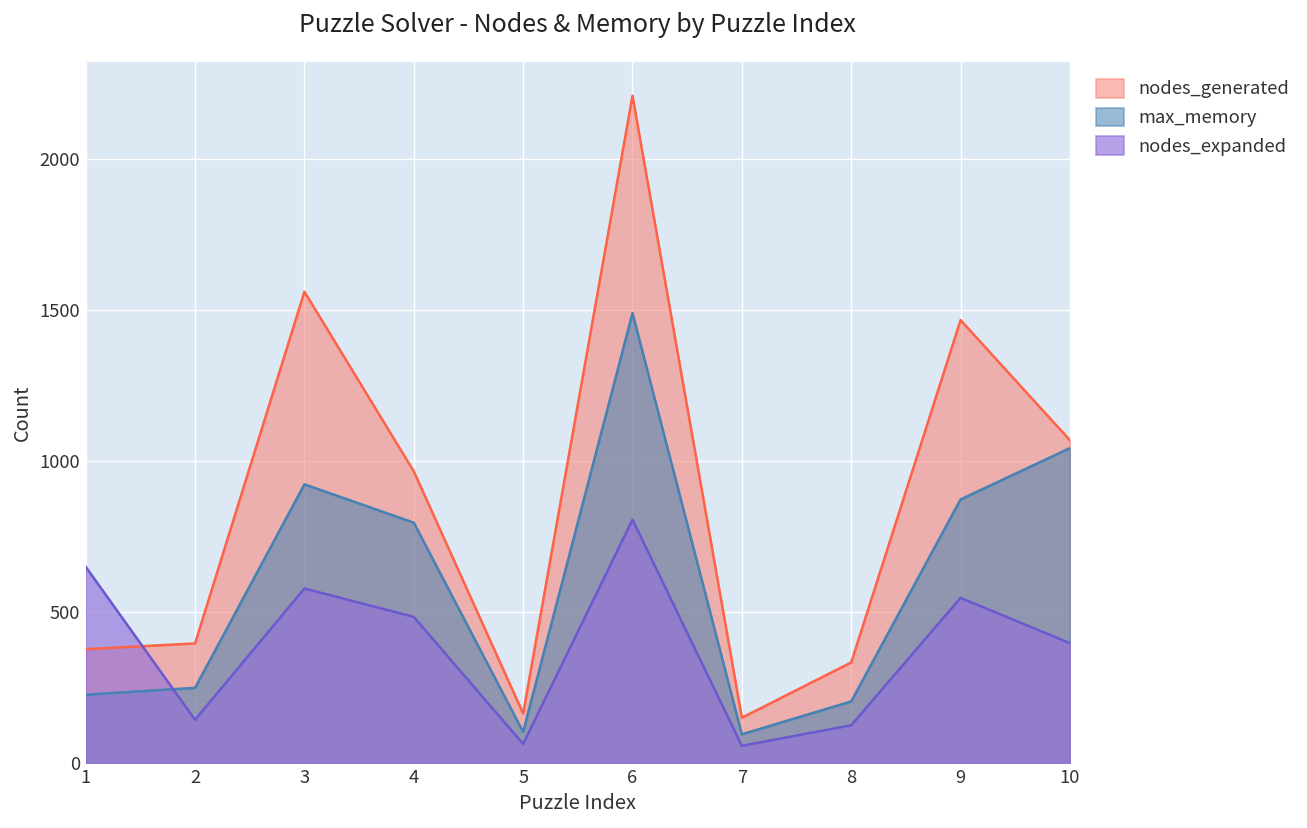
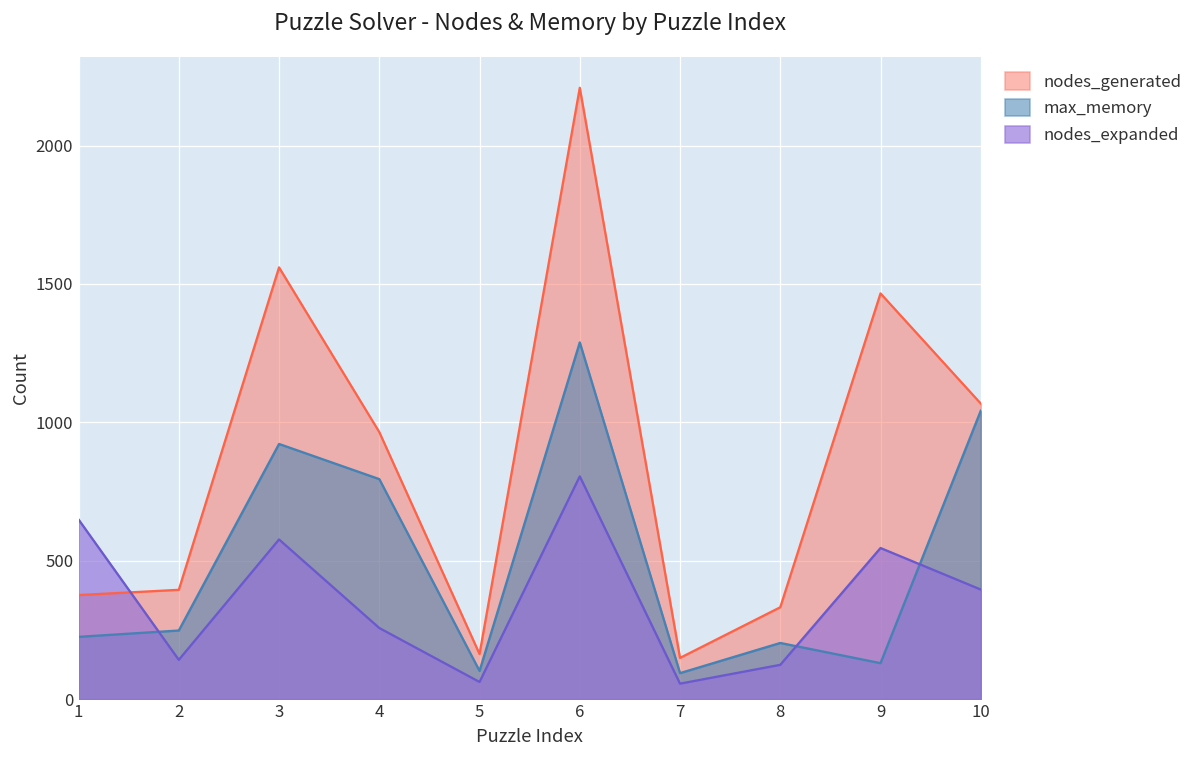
nodes_expanded, 4: 480 -> 260
max_memory, 6: 1490 -> 1290
max_memory, 9: 870 -> 130
